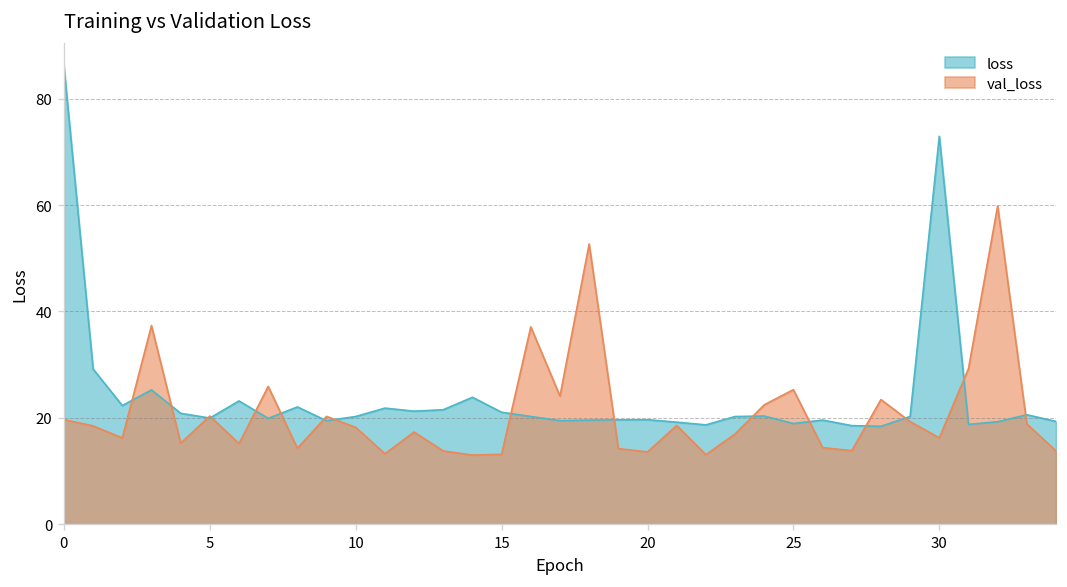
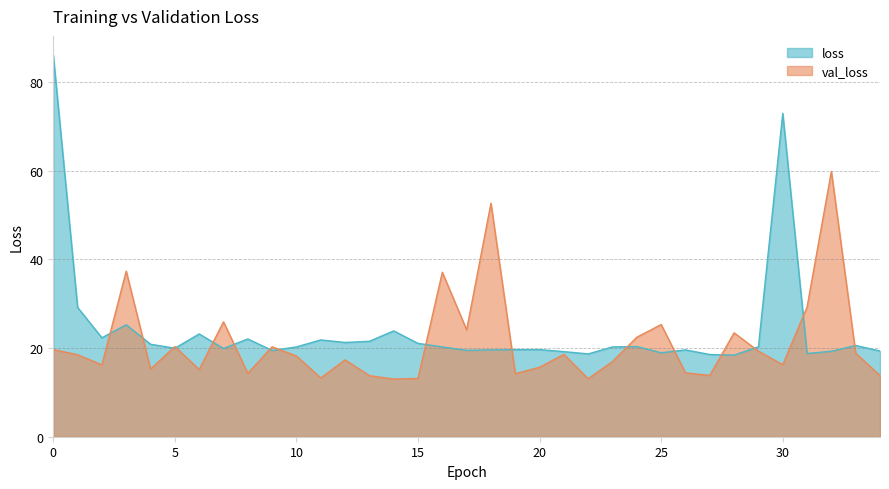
val_loss, 20: 14 -> 16
